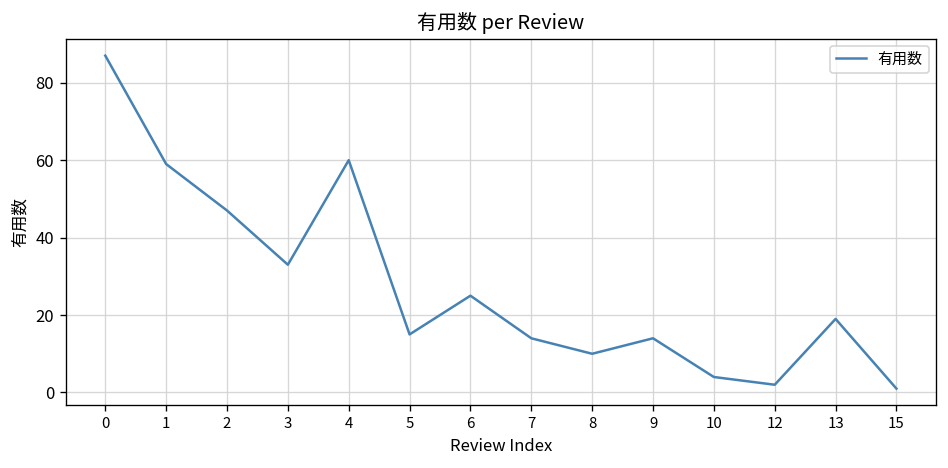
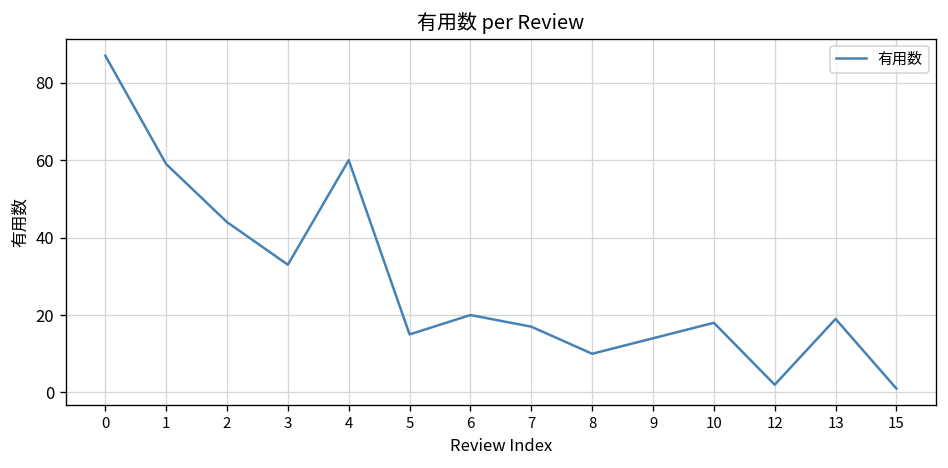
2: 47 -> 44
6: 25 -> 20
7: 14 -> 17
10: 4 -> 18
